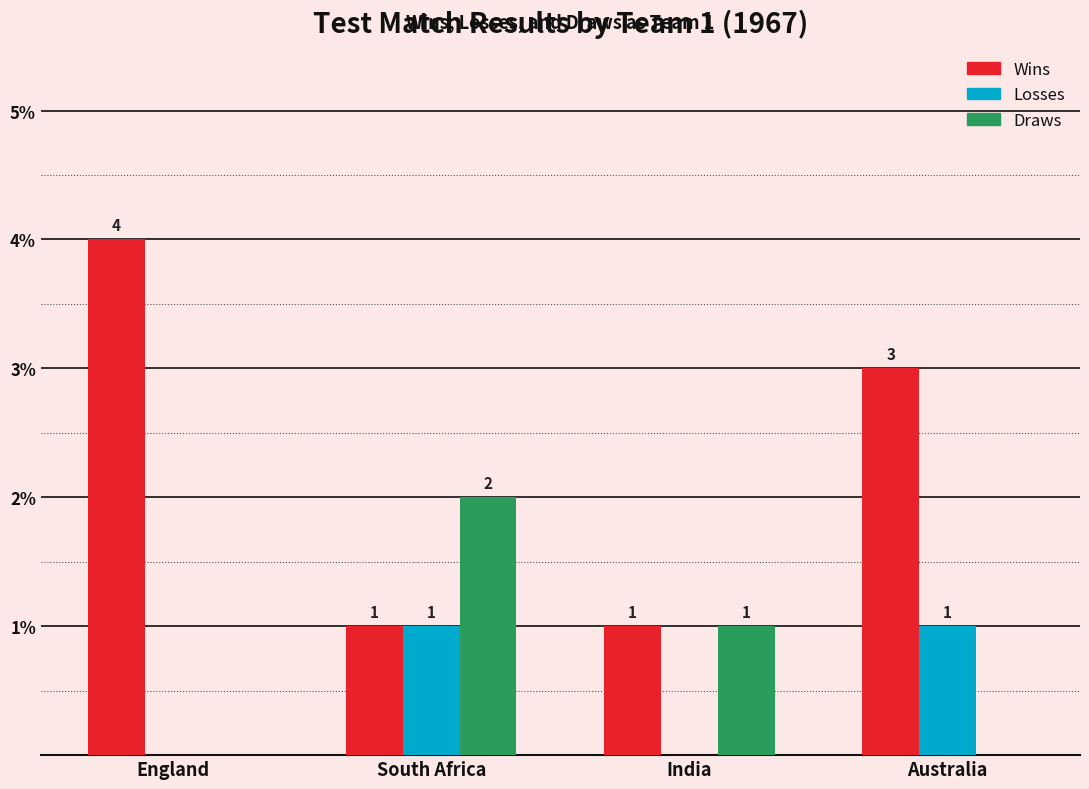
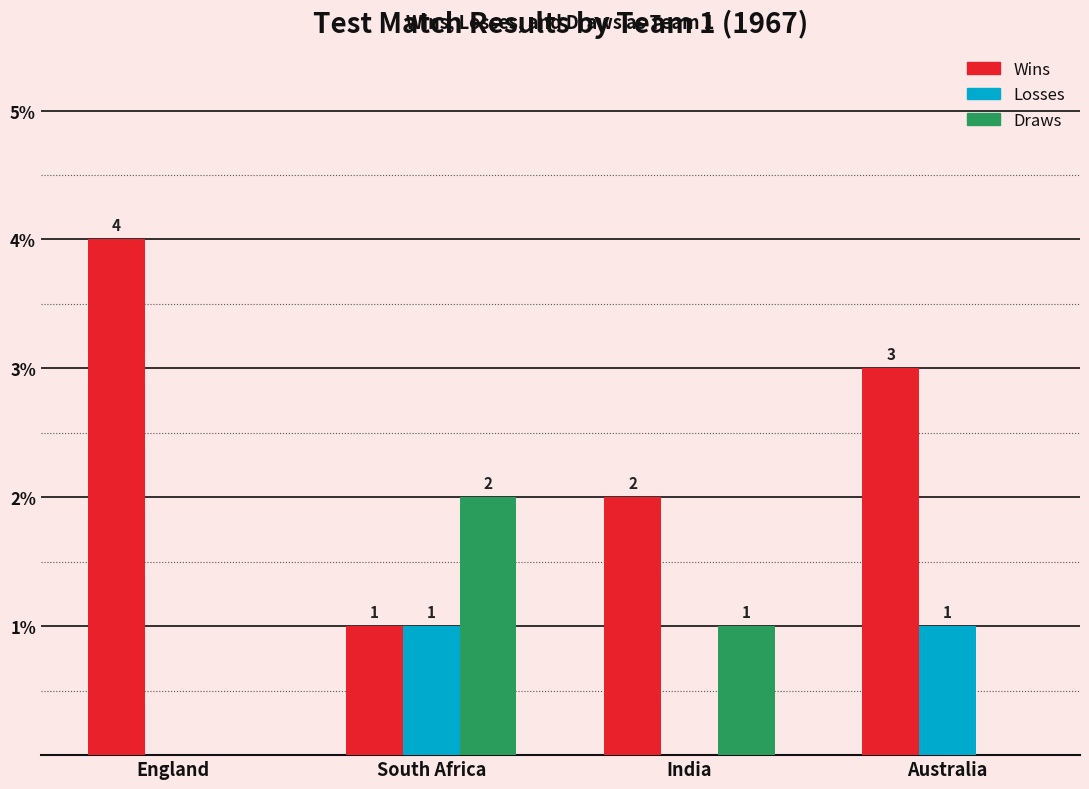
Wins, India: 1 -> 2
